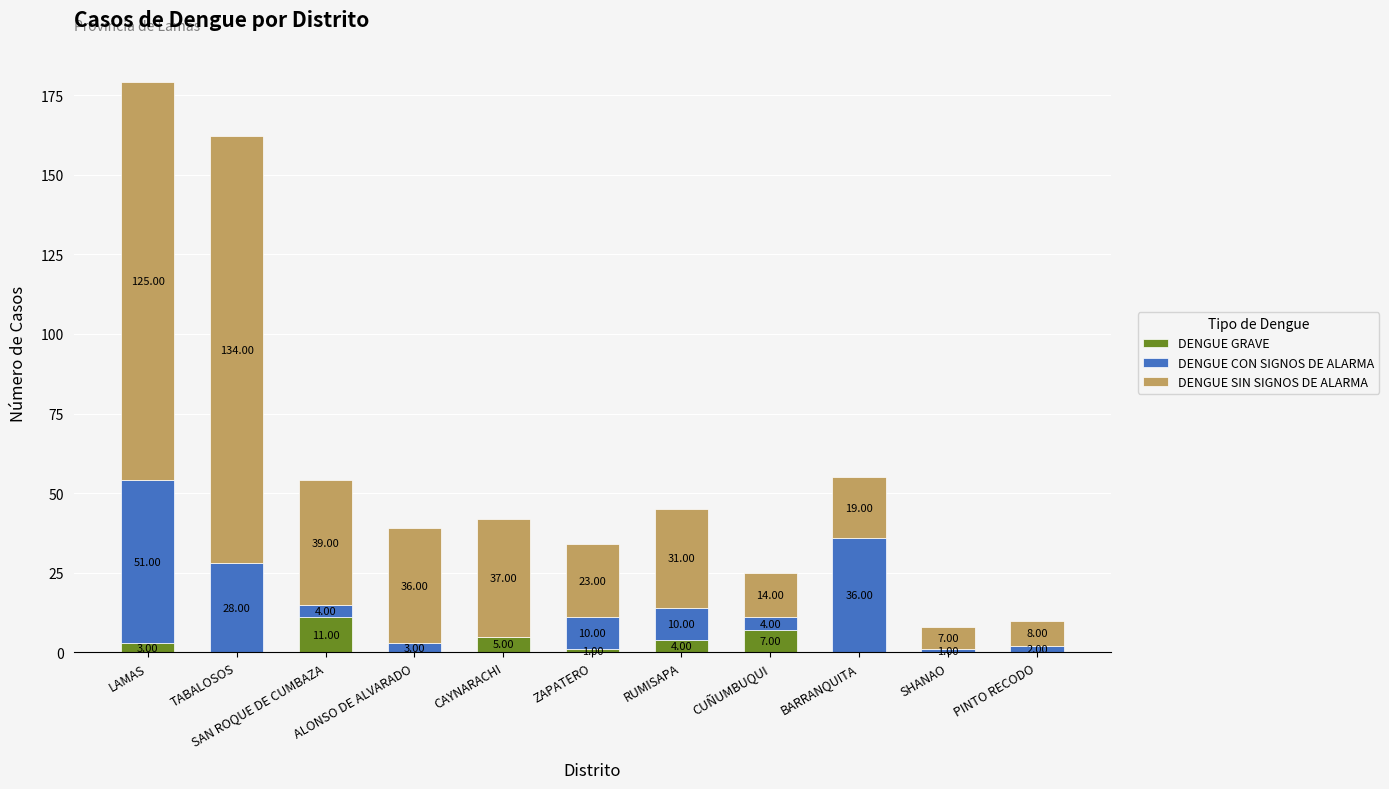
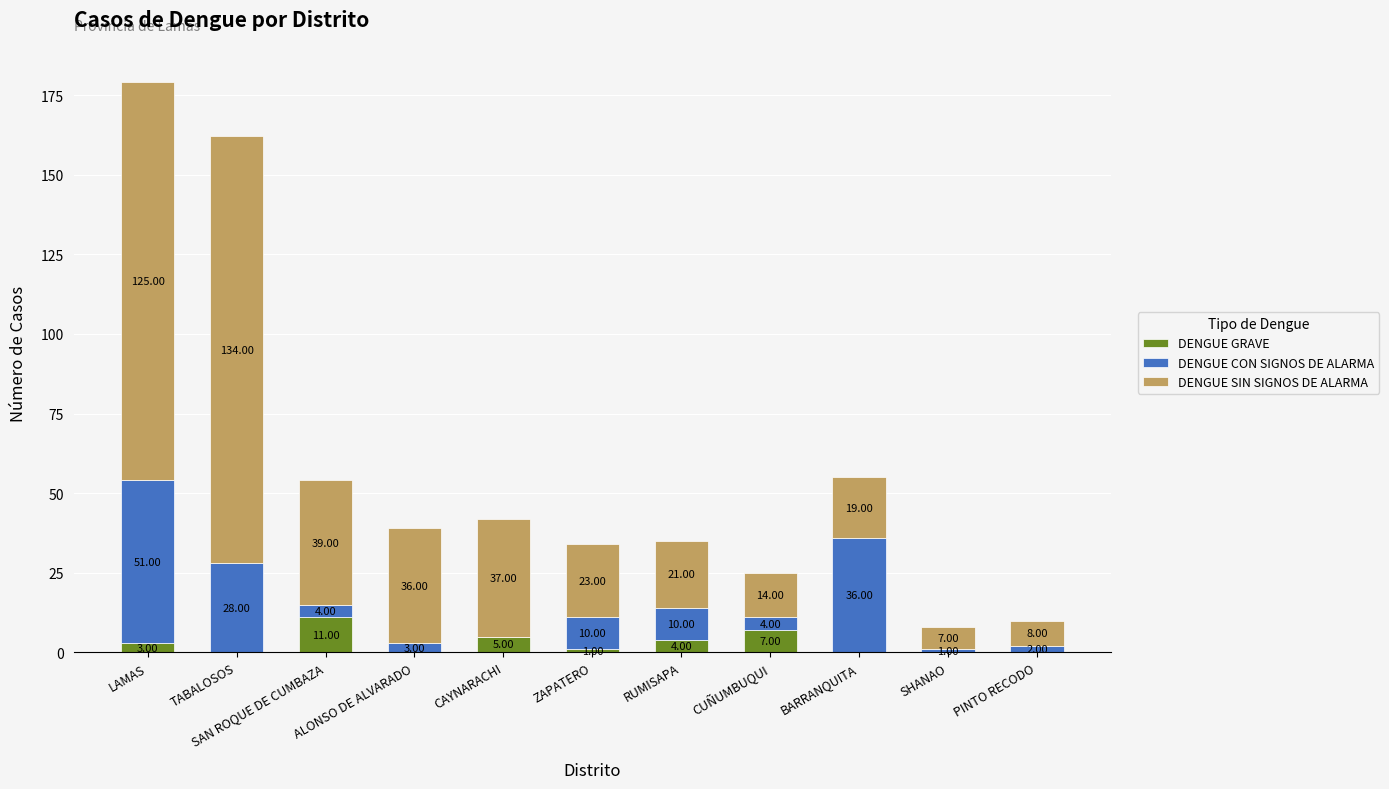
DENGUE SIN SIGNOS DE ALARMA, RUMISAPA: 31.00 -> 21.00
